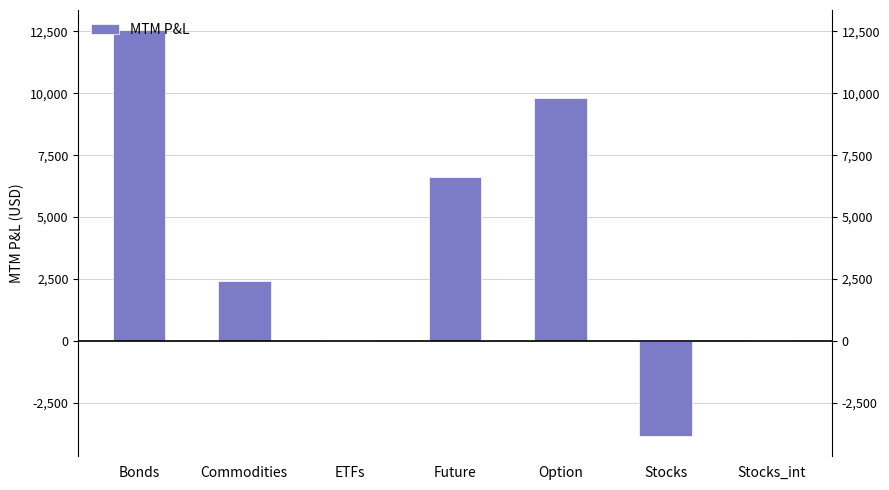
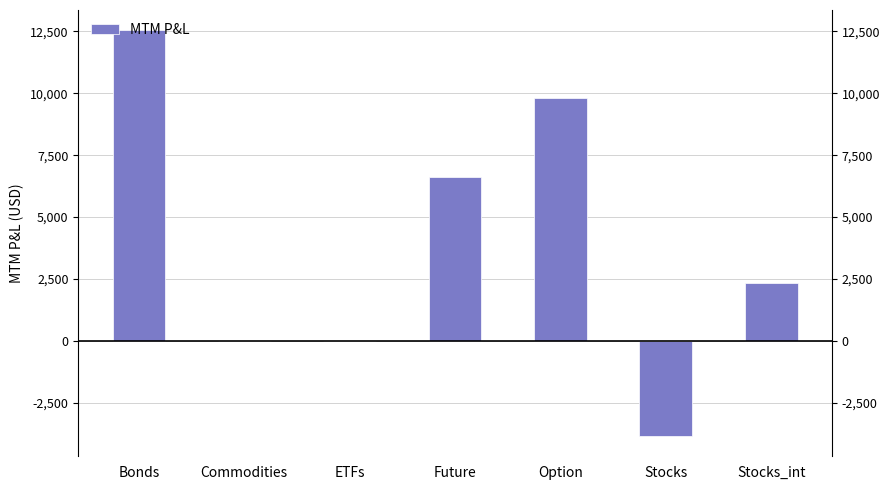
Commodities: 2,400 -> 0
Stocks_int: 0 -> 2,300
